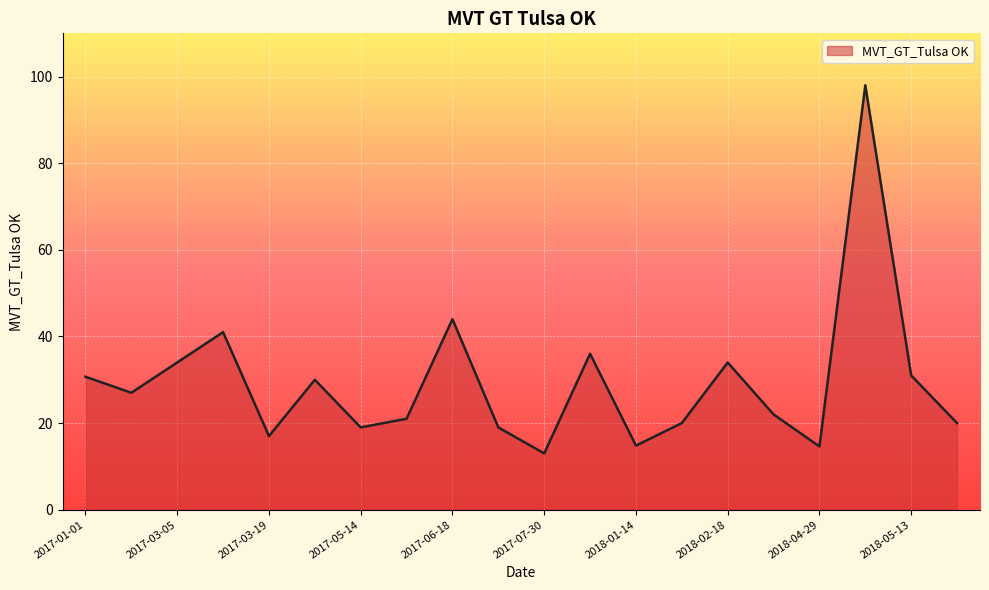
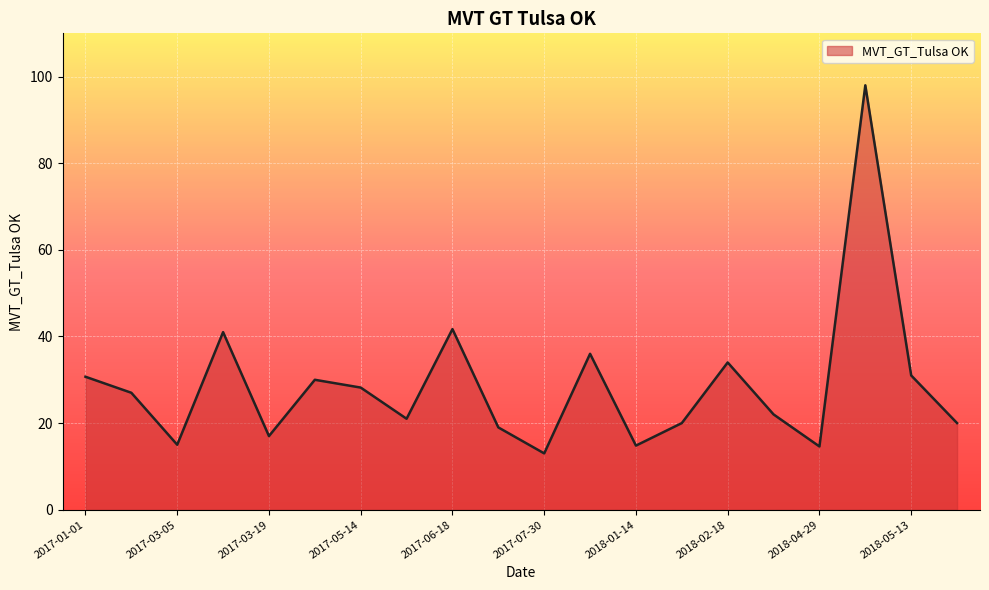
2017-03-05: 34 -> 15
2017-05-14: 19 -> 28
2017-06-18: 44 -> 42
